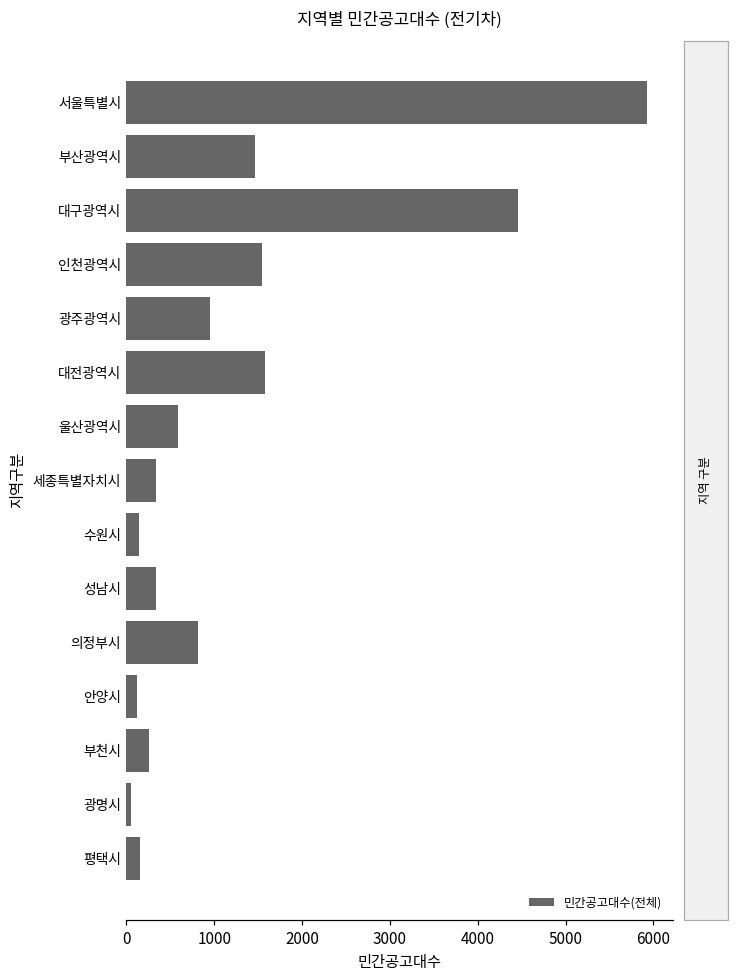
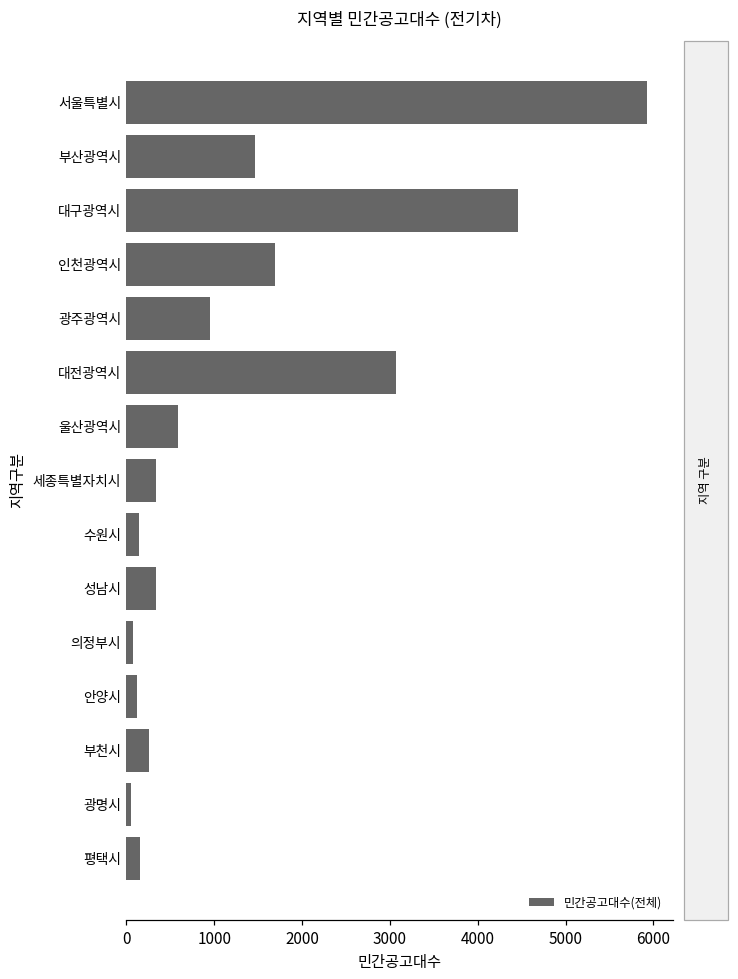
인천광역시: 1500 -> 1700
대전광역시: 1600 -> 3100
의정부시: 800 -> 100
